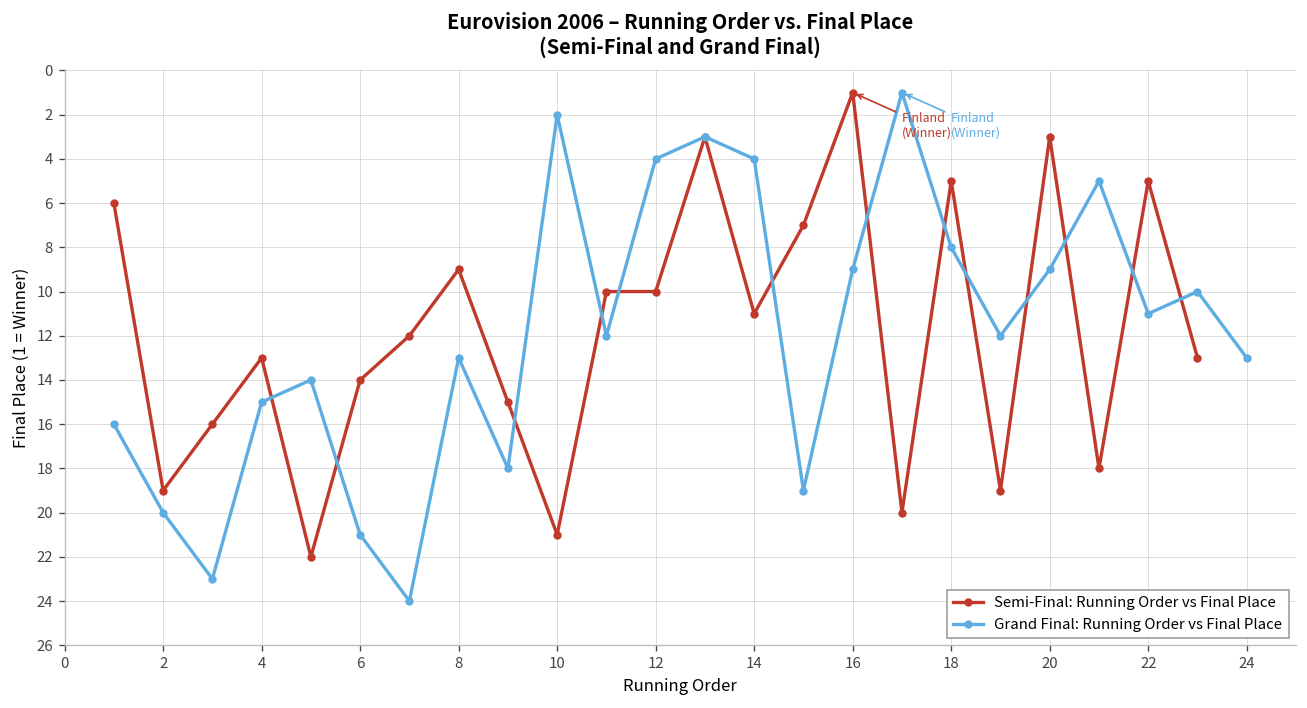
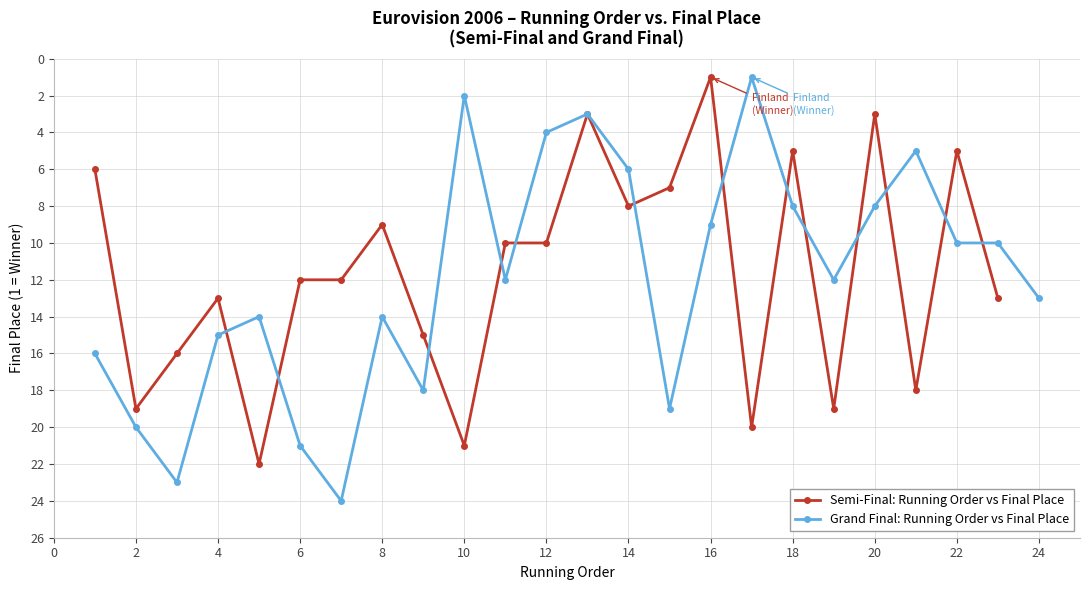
Semi-Final: Running Order vs Final Place, 6: 14 -> 12
Grand Final: Running Order vs Final Place, 8: 13 -> 14
Semi-Final: Running Order vs Final Place, 14: 11 -> 8
Grand Final: Running Order vs Final Place, 14: 4 -> 6
Grand Final: Running Order vs Final Place, 20: 9 -> 8
Grand Final: Running Order vs Final Place, 22: 11 -> 10
